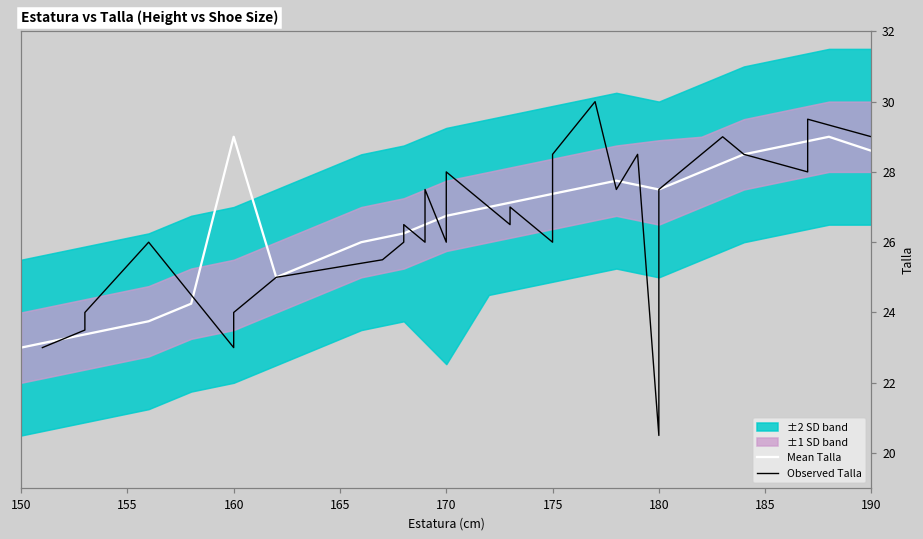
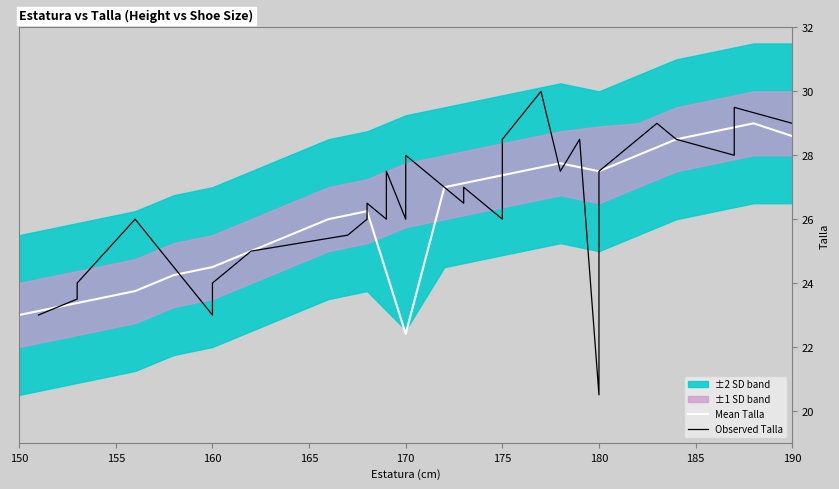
Mean Talla, 160: 29.0 -> 24.5
Mean Talla, 170: 26.8 -> 22.4
